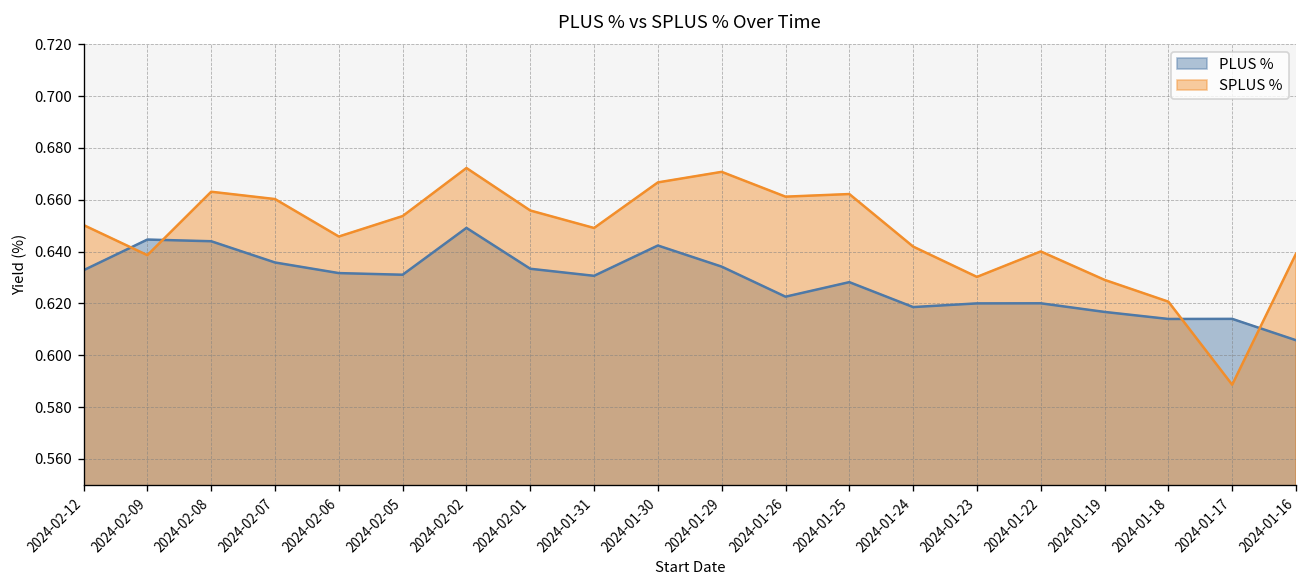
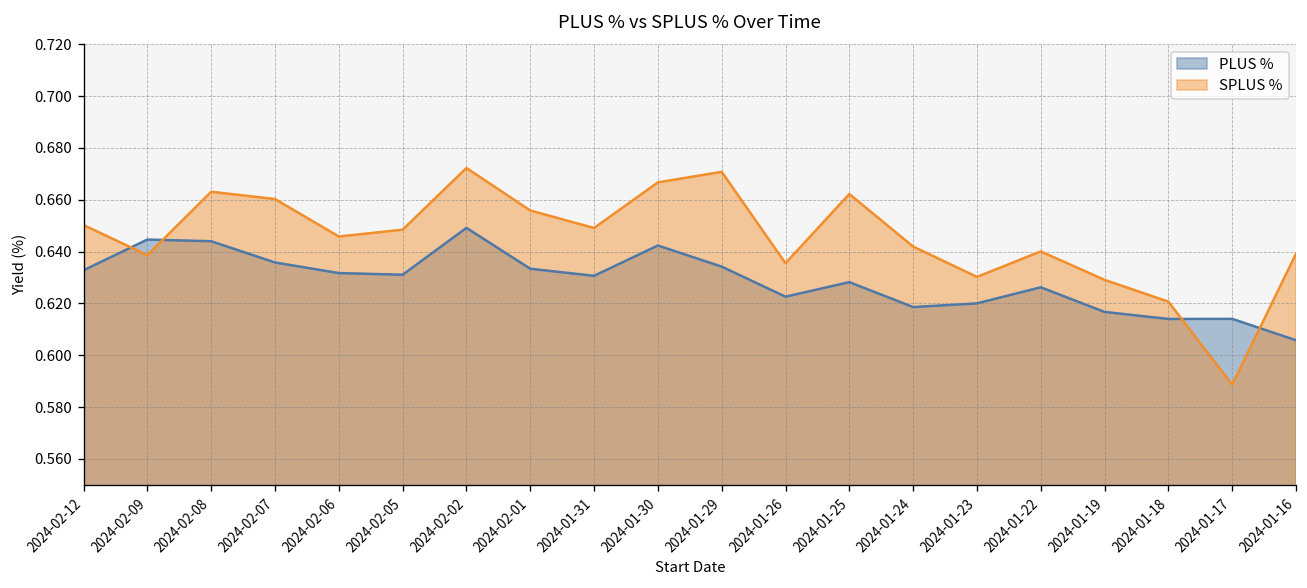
SPLUS %, 2024-02-05: 0.654 -> 0.648
SPLUS %, 2024-01-26: 0.661 -> 0.636
PLUS %, 2024-01-22: 0.620 -> 0.626
